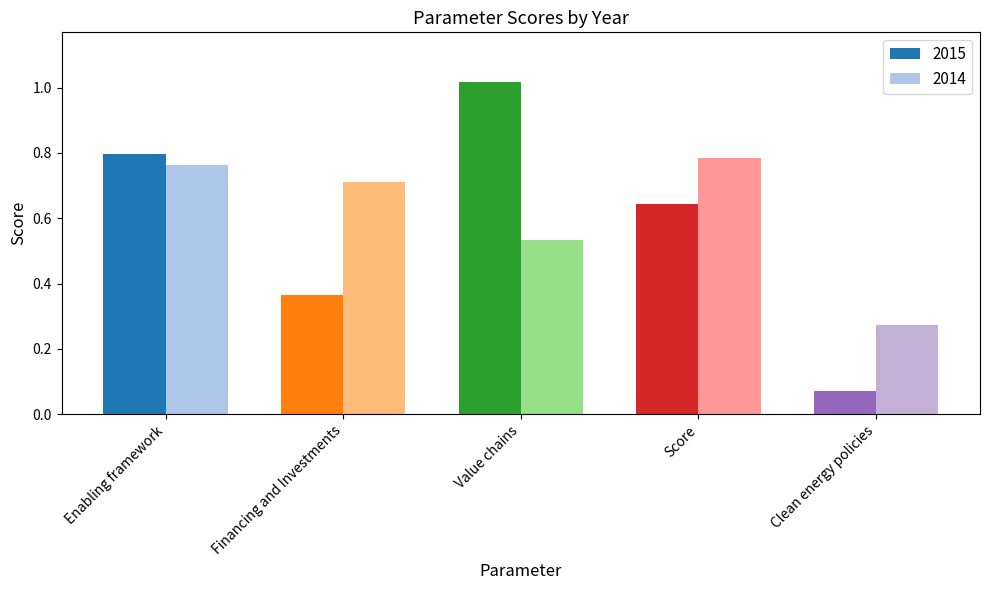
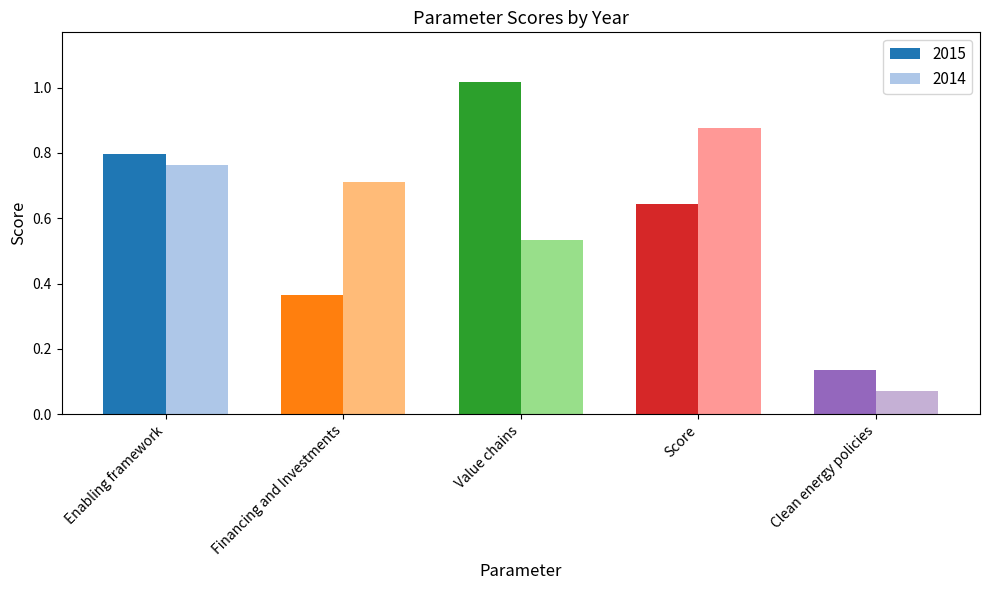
2014, Score: 0.79 -> 0.88
2015, Clean energy policies: 0.07 -> 0.14
2014, Clean energy policies: 0.27 -> 0.07
